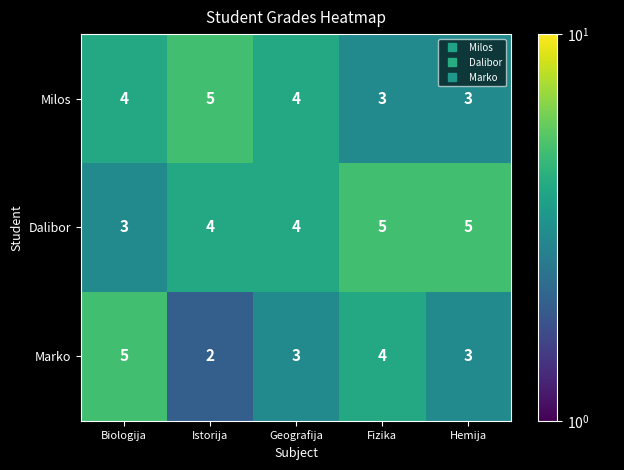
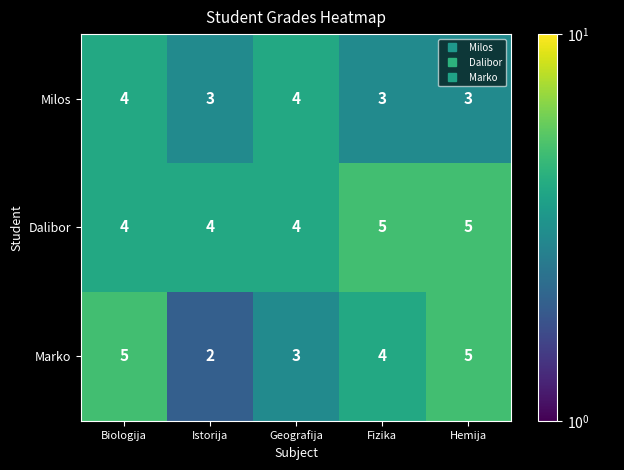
Milos, Istorija: 5 -> 3
Dalibor, Biologija: 3 -> 4
Marko, Hemija: 3 -> 5
